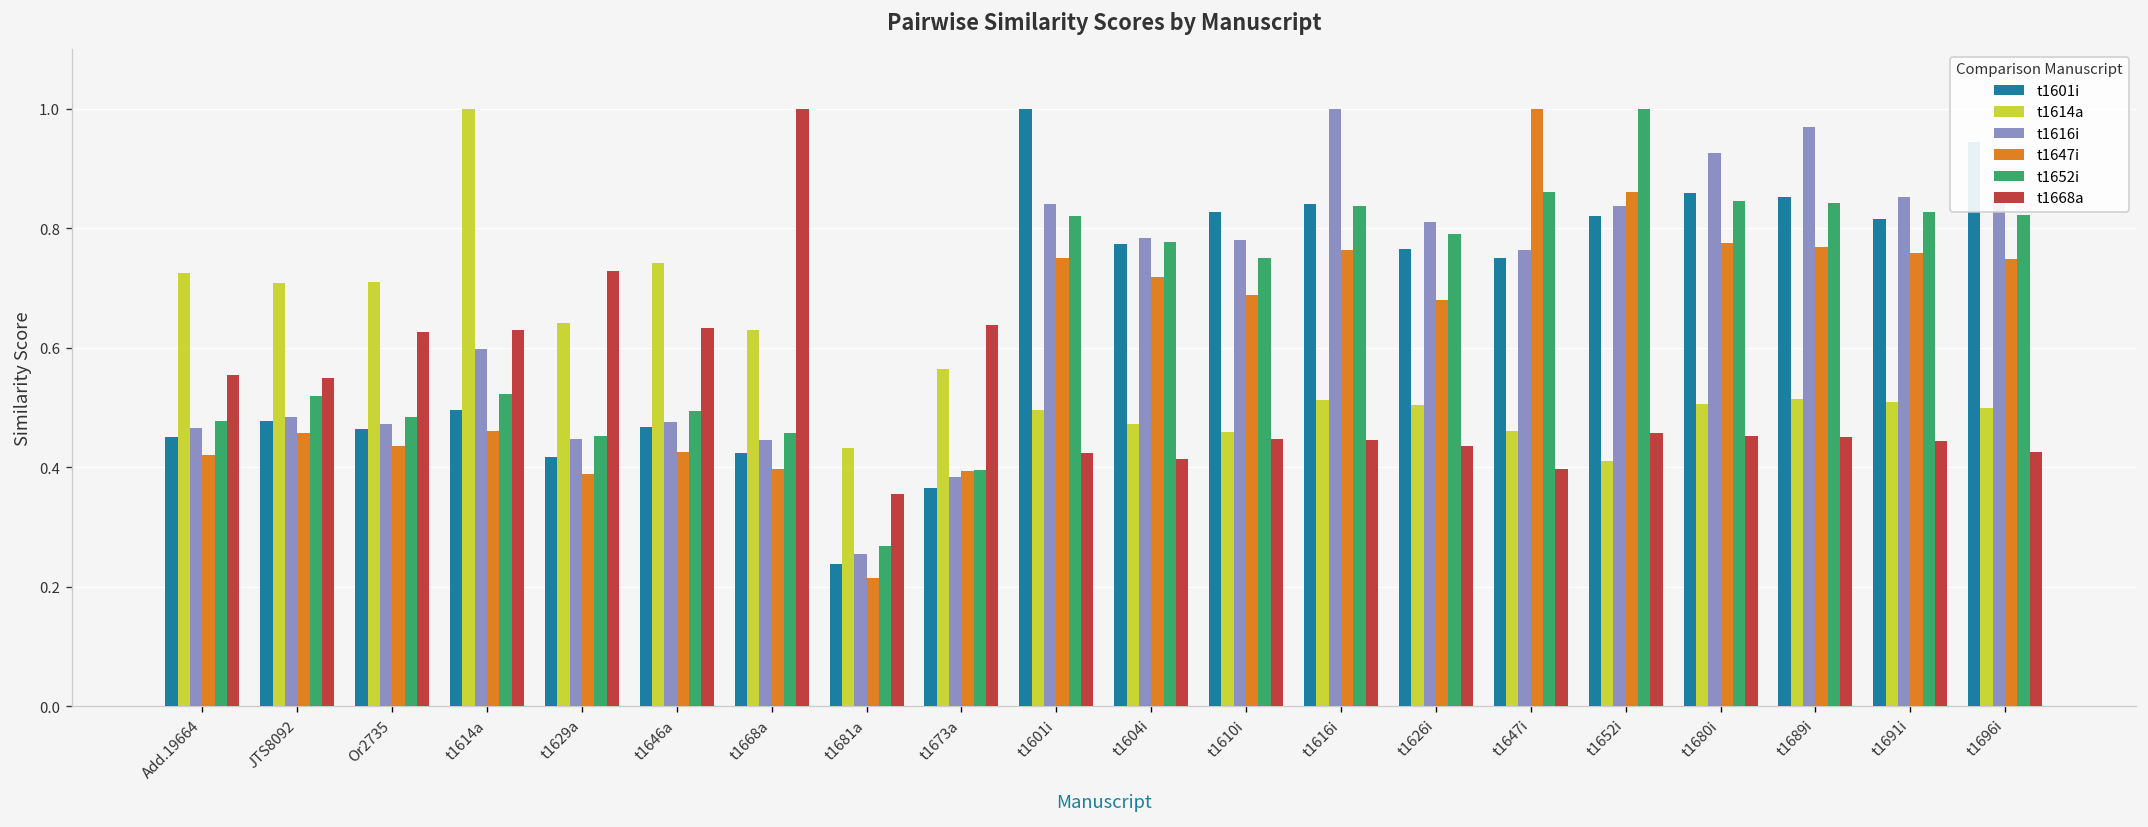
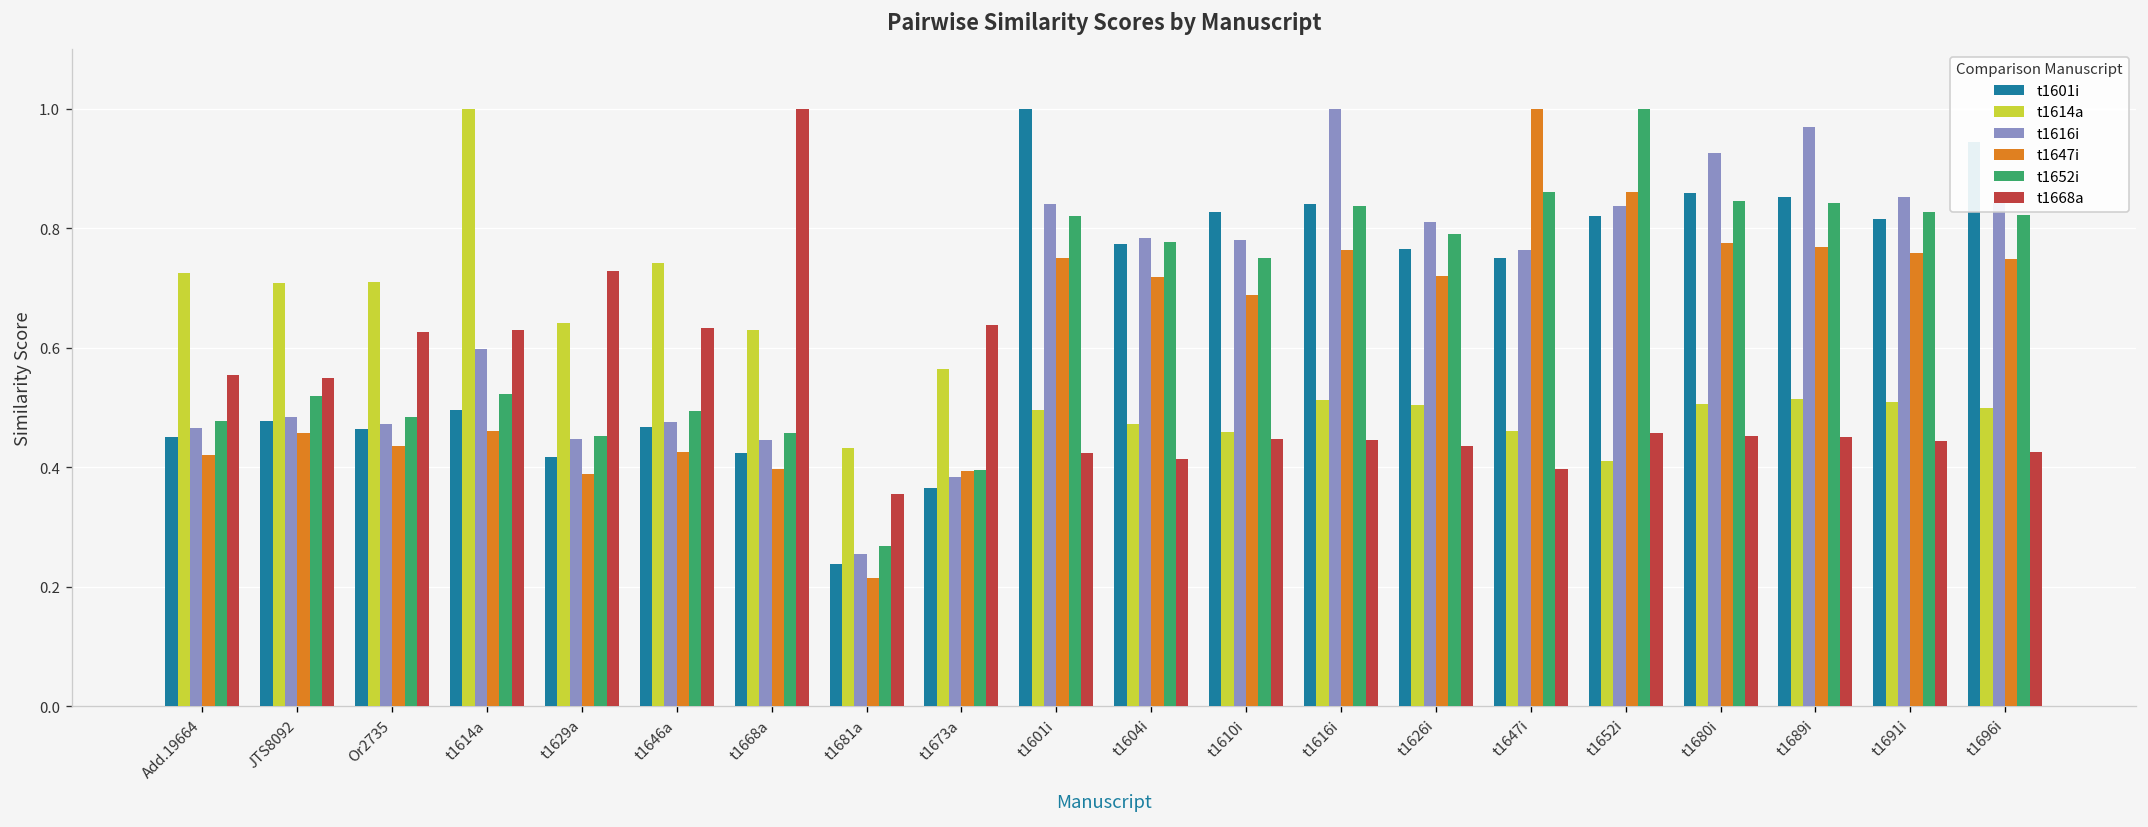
t1647i, t1626i: 0.68 -> 0.72
